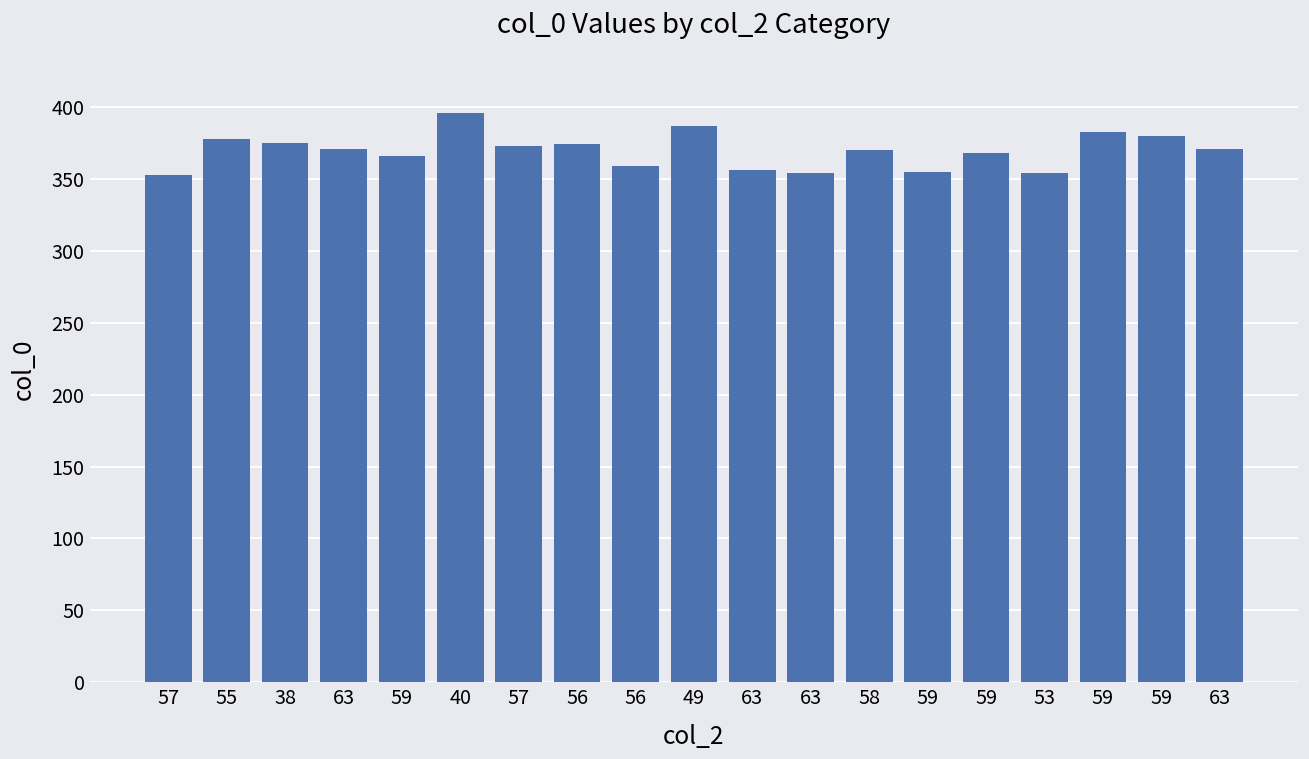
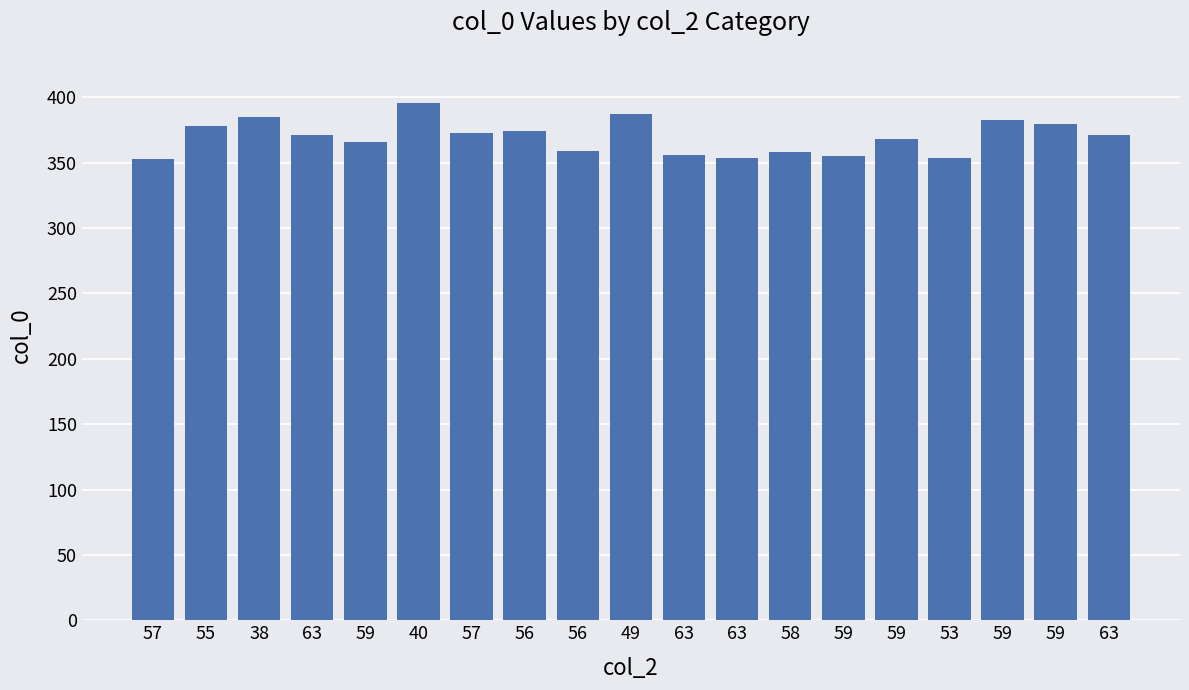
38: 375 -> 385
58: 370 -> 358
